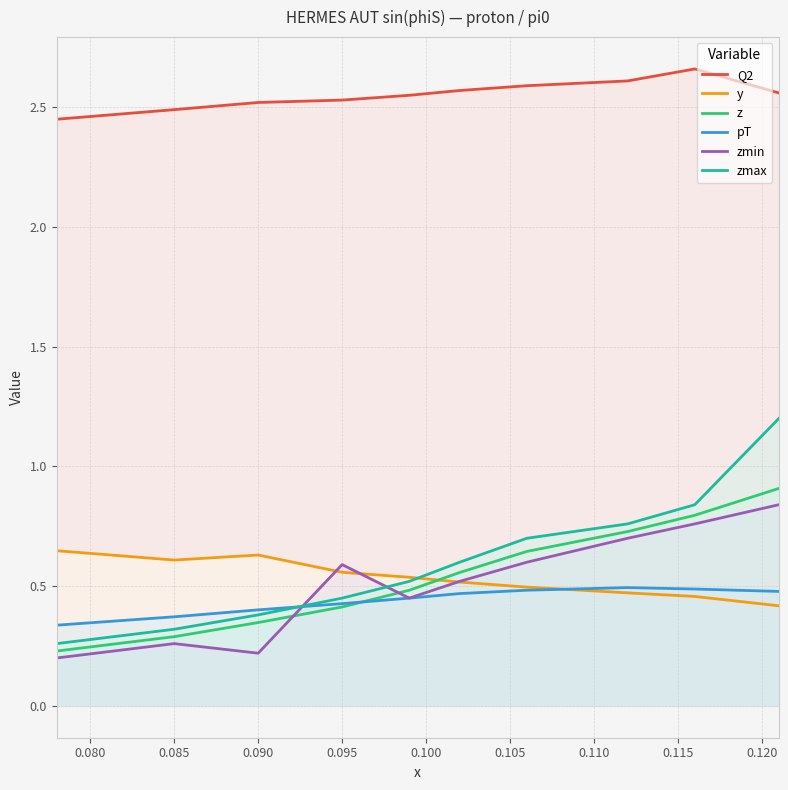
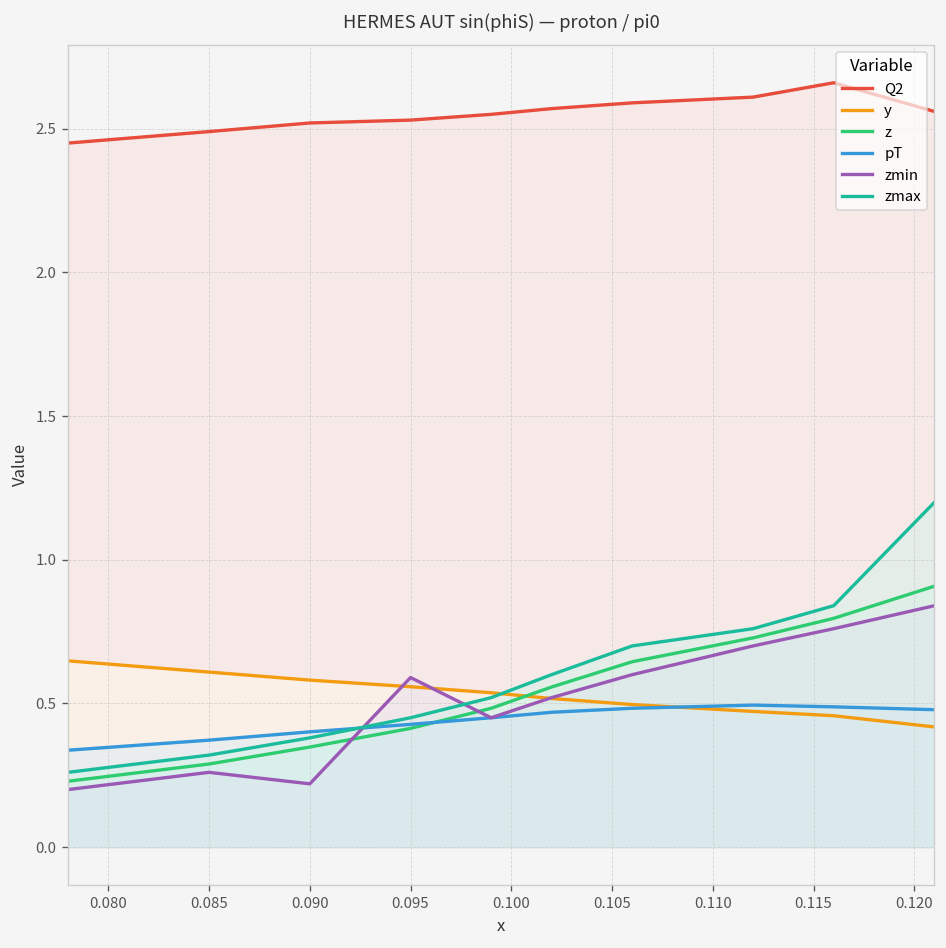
y, 0.090: 0.63 -> 0.58
